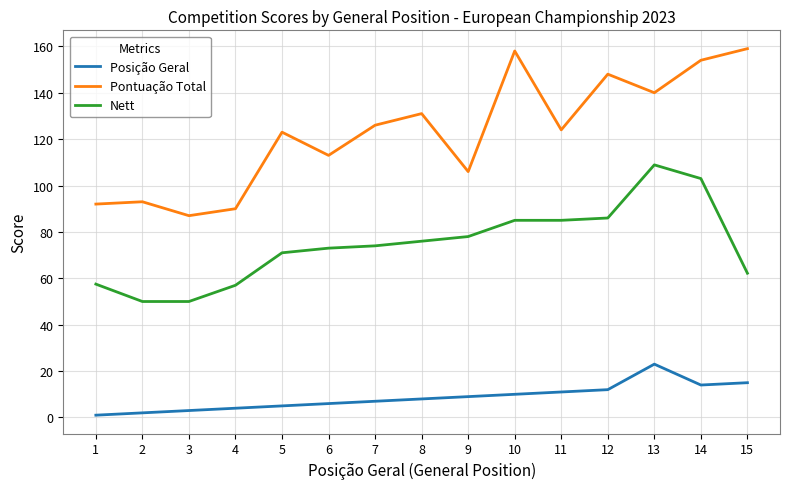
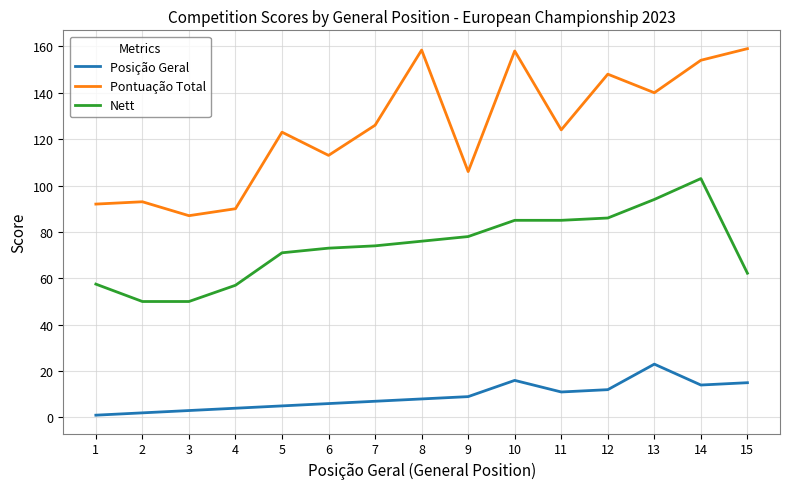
Pontuação Total, 8: 131 -> 158
Posição Geral, 10: 10 -> 16
Nett, 13: 109 -> 94
